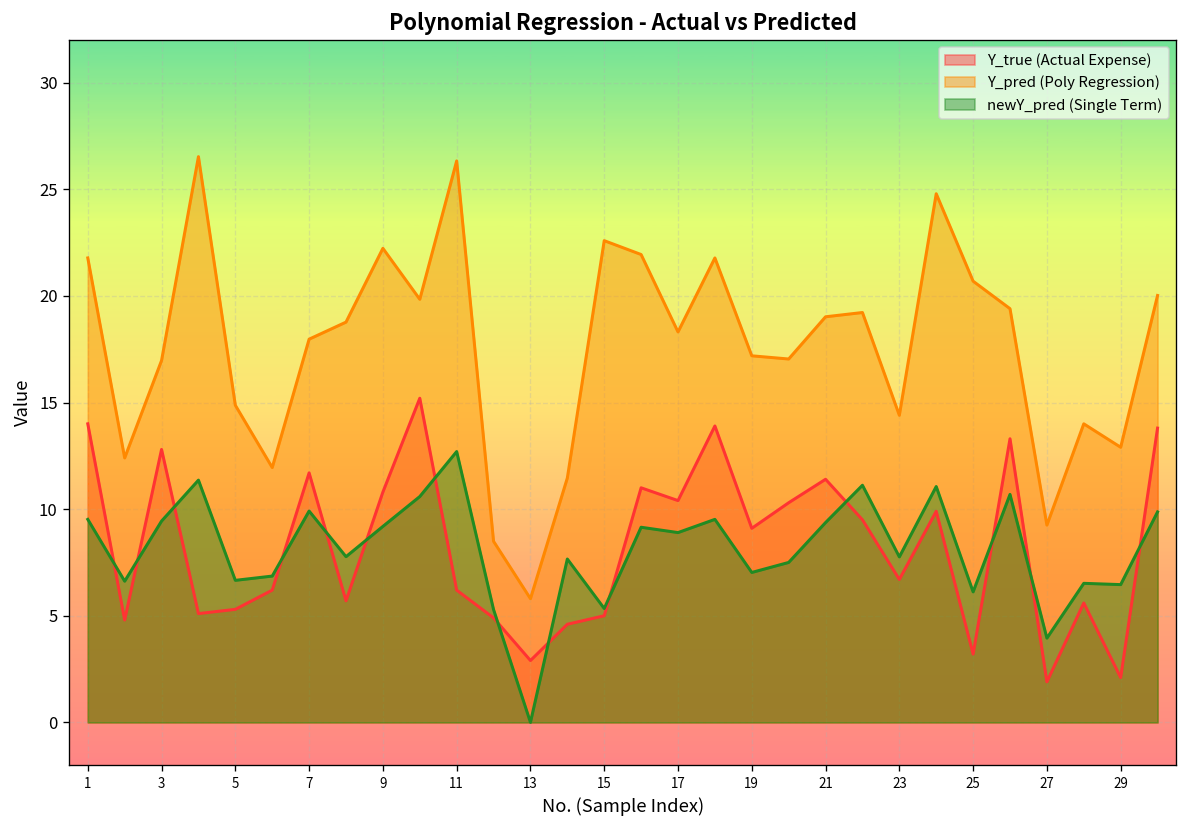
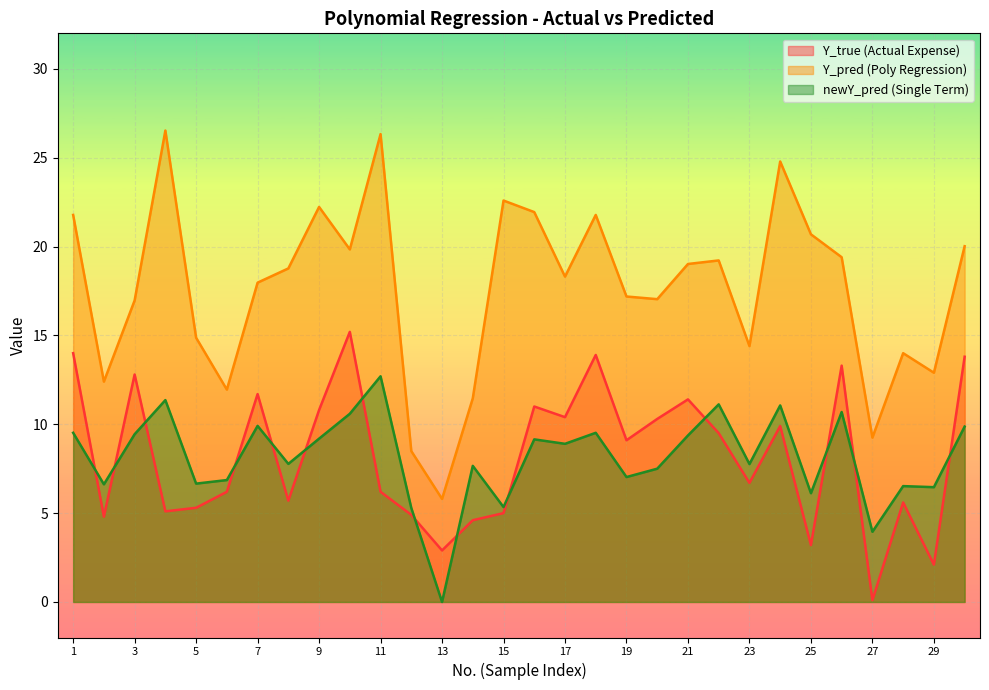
Y_true (Actual Expense), 27: 1.9 -> 0.1
